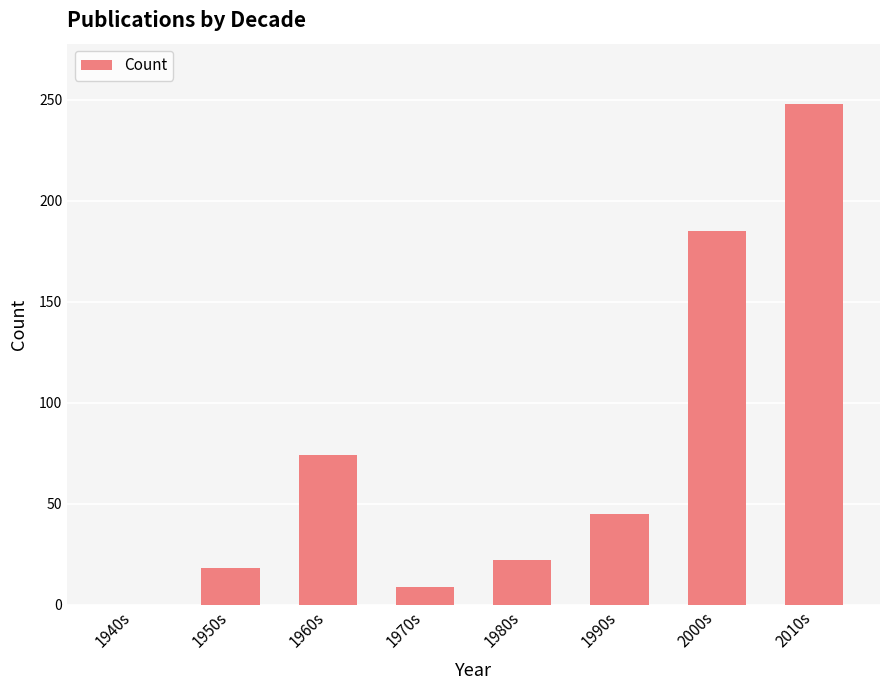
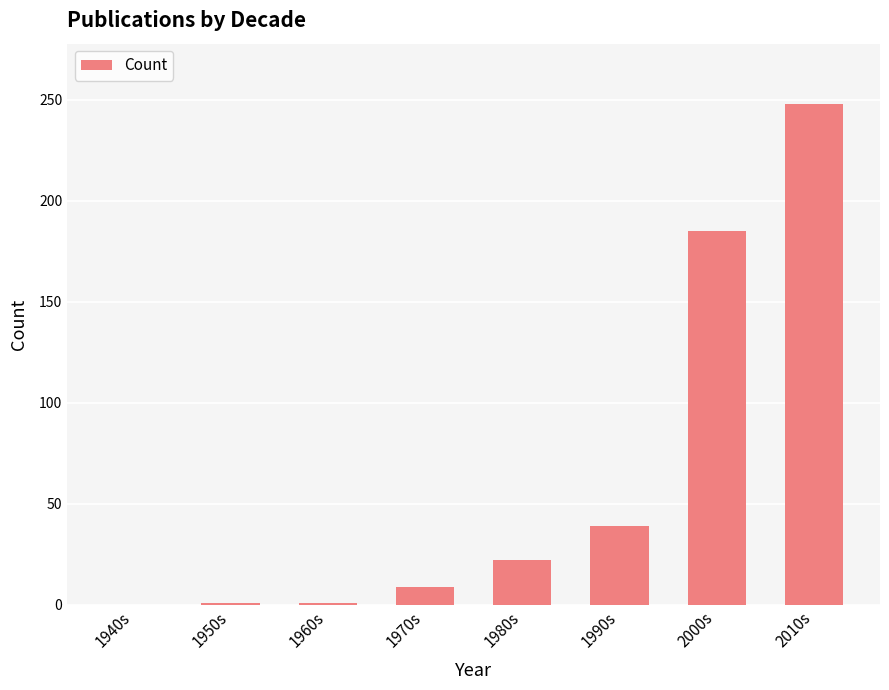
1950s: 18 -> 1
1960s: 74 -> 1
1990s: 45 -> 39
